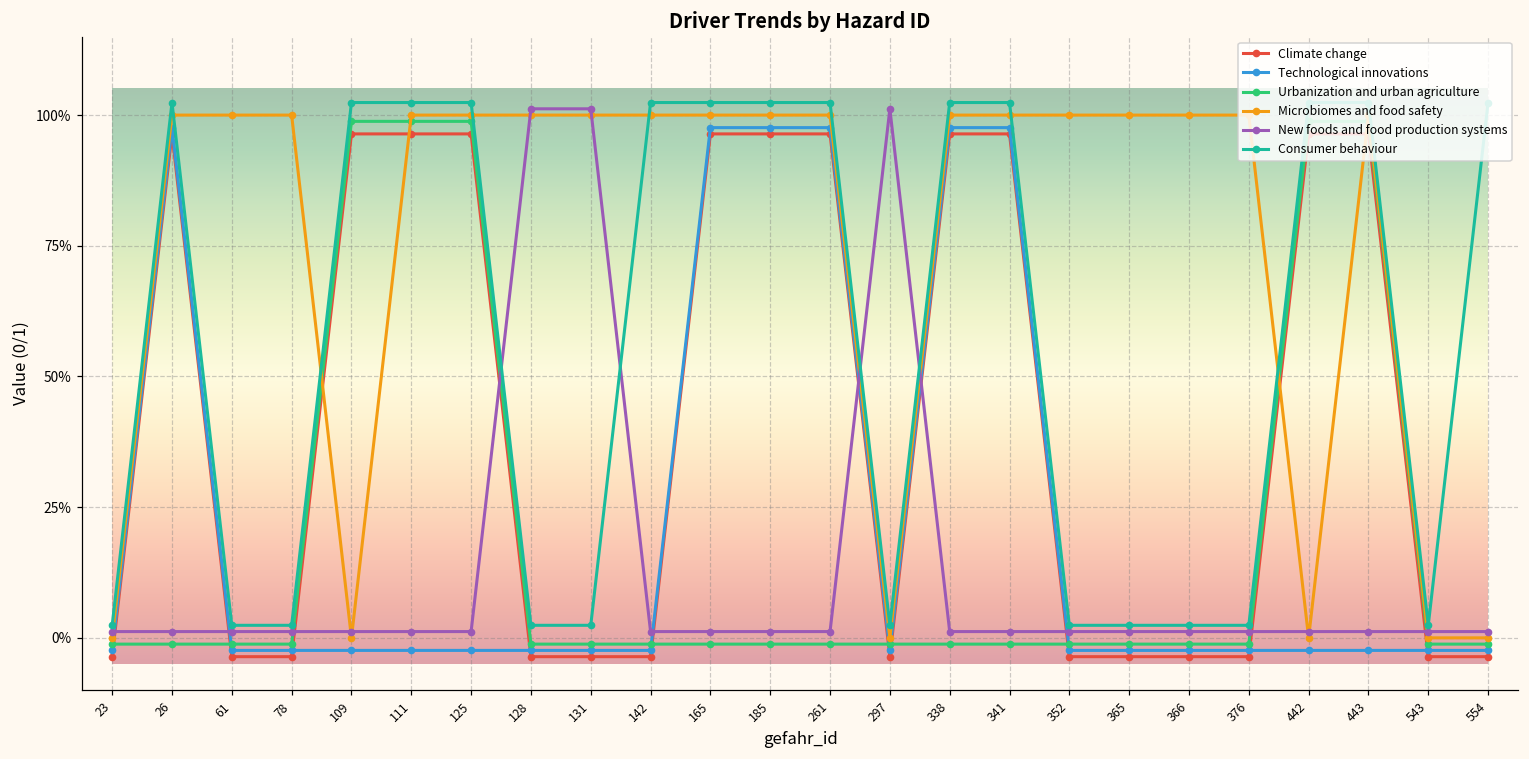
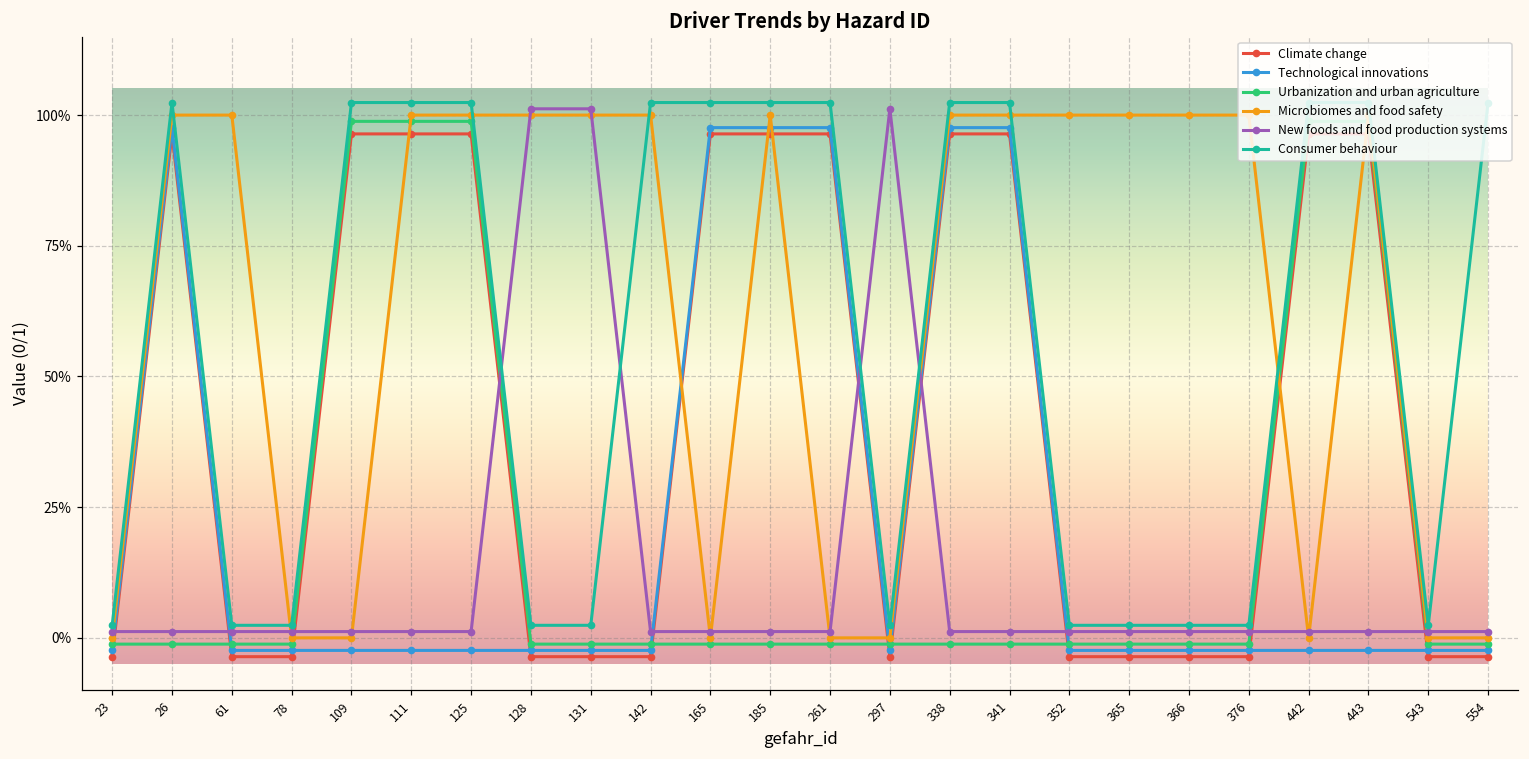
Microbiomes and food safety, 78: 100% -> 0%
Microbiomes and food safety, 165: 100% -> 0%
Microbiomes and food safety, 261: 100% -> 0%
